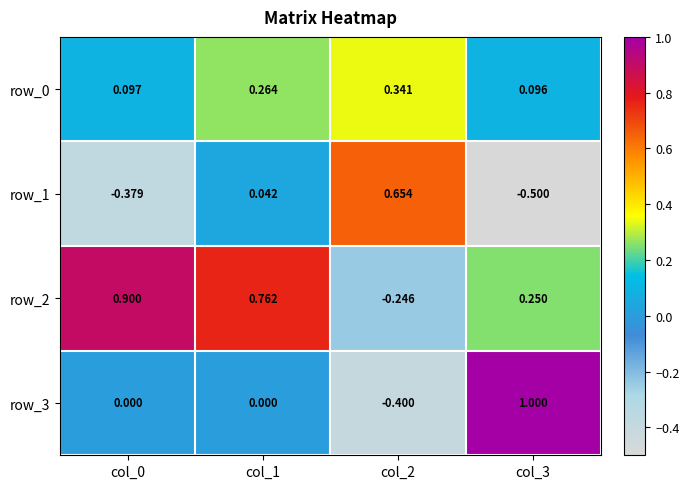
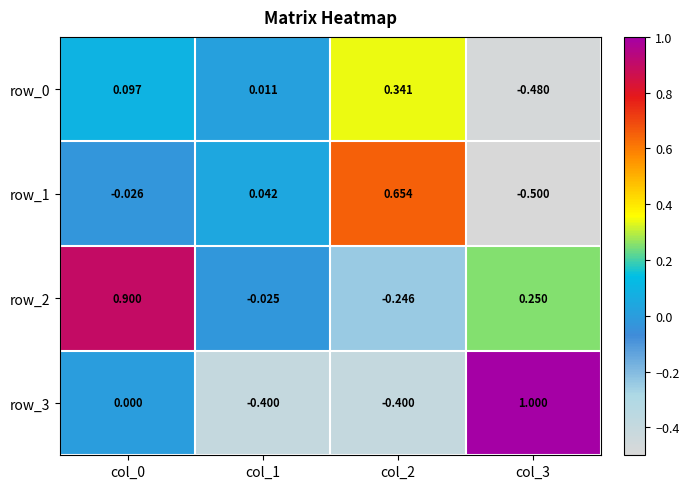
row_0, col_1: 0.264 -> 0.011
row_0, col_3: 0.096 -> -0.480
row_1, col_0: -0.379 -> -0.026
row_2, col_1: 0.762 -> -0.025
row_3, col_1: 0.000 -> -0.400
